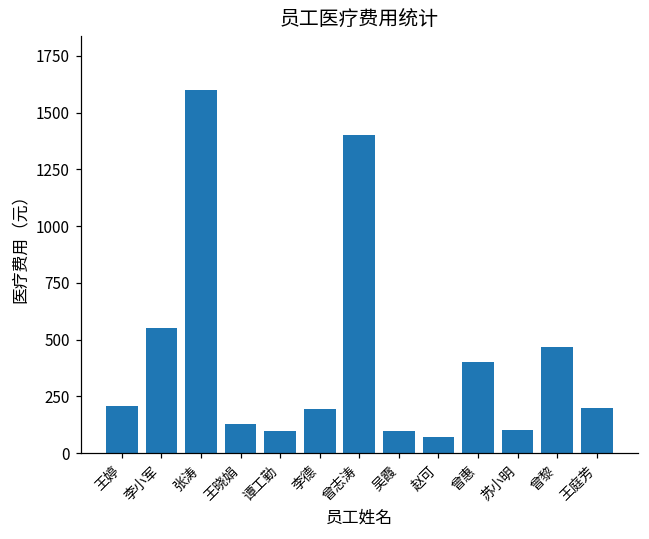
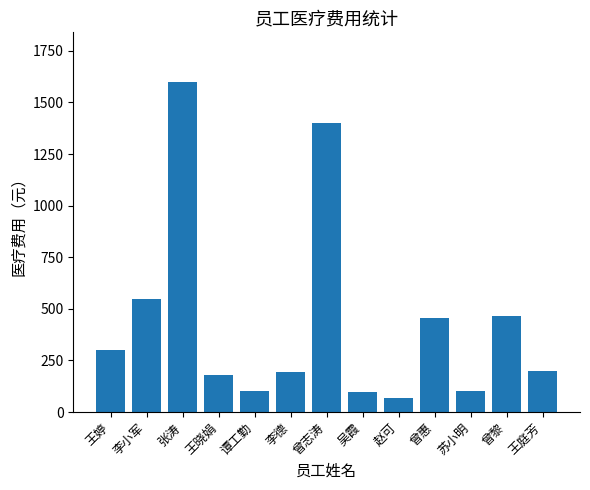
王婷: 210 -> 300
王晓娟: 130 -> 180
曾惠: 400 -> 450
